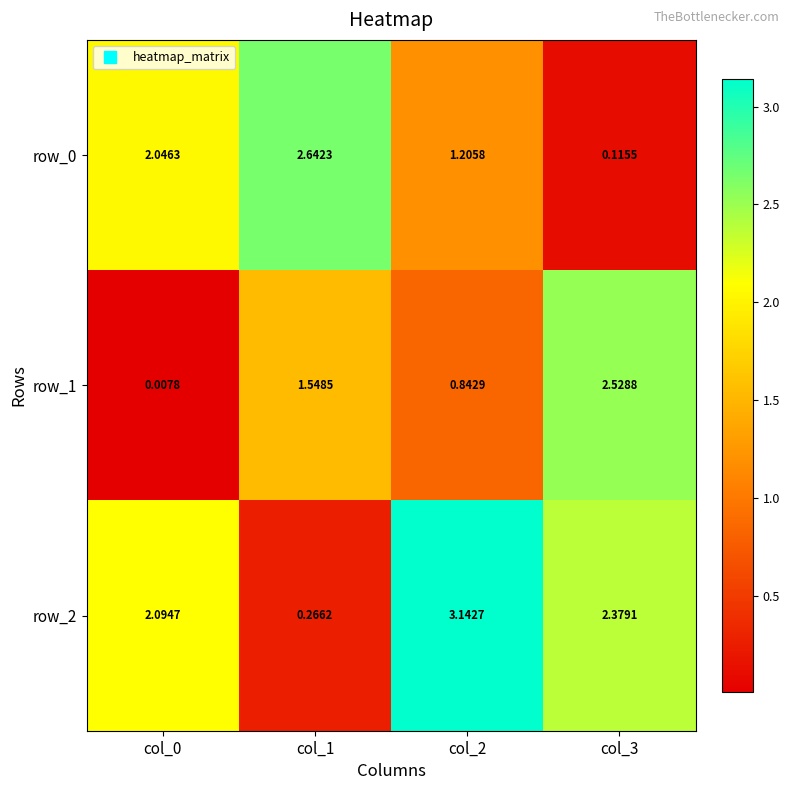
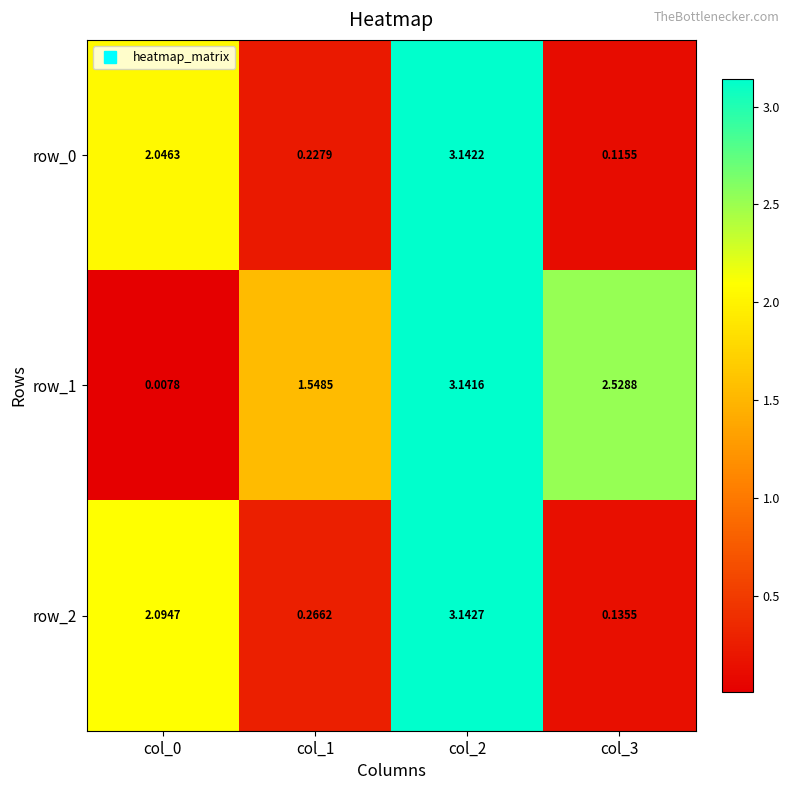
row_0, col_1: 2.6423 -> 0.2279
row_0, col_2: 1.2058 -> 3.1422
row_1, col_2: 0.8429 -> 3.1416
row_2, col_3: 2.3791 -> 0.1355
